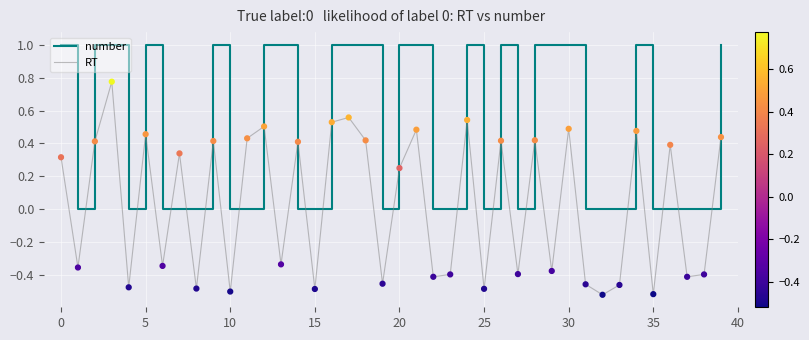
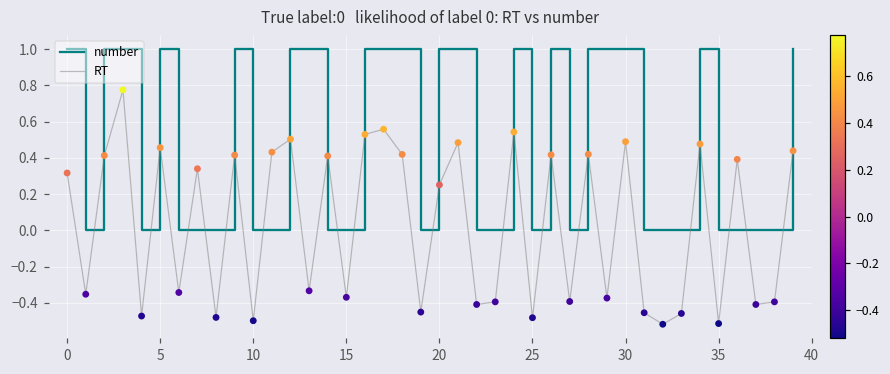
RT, 15: -0.48 -> -0.37
